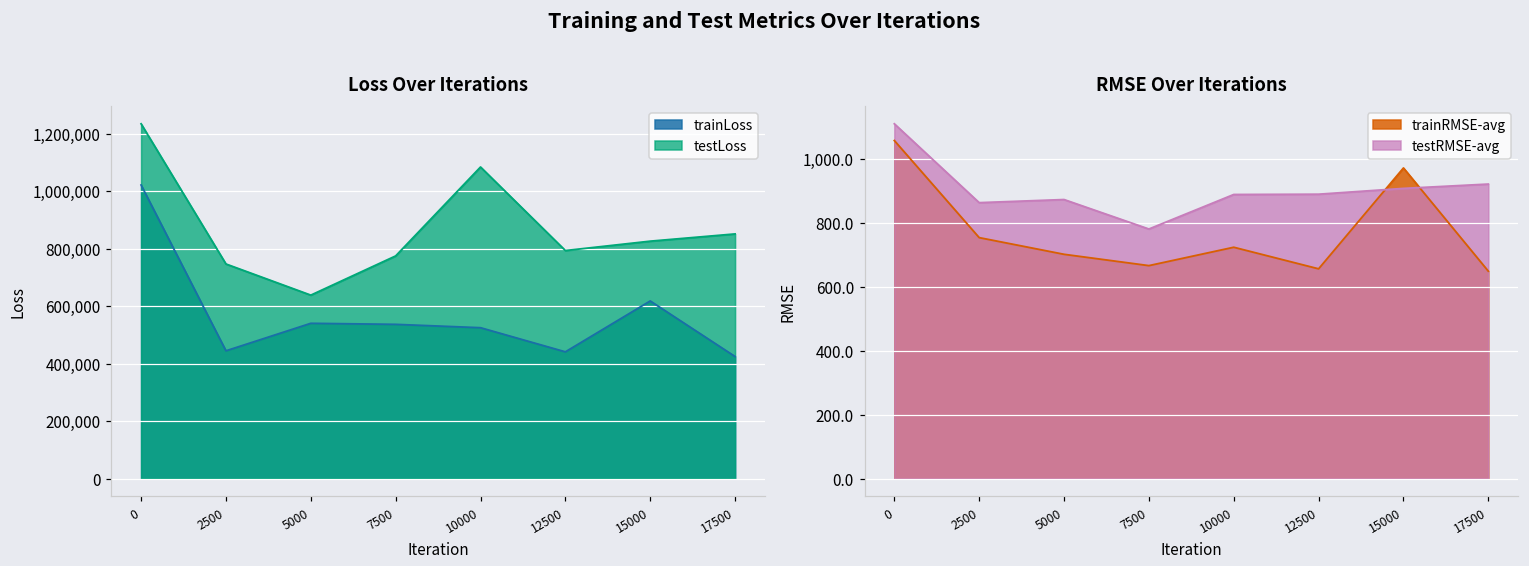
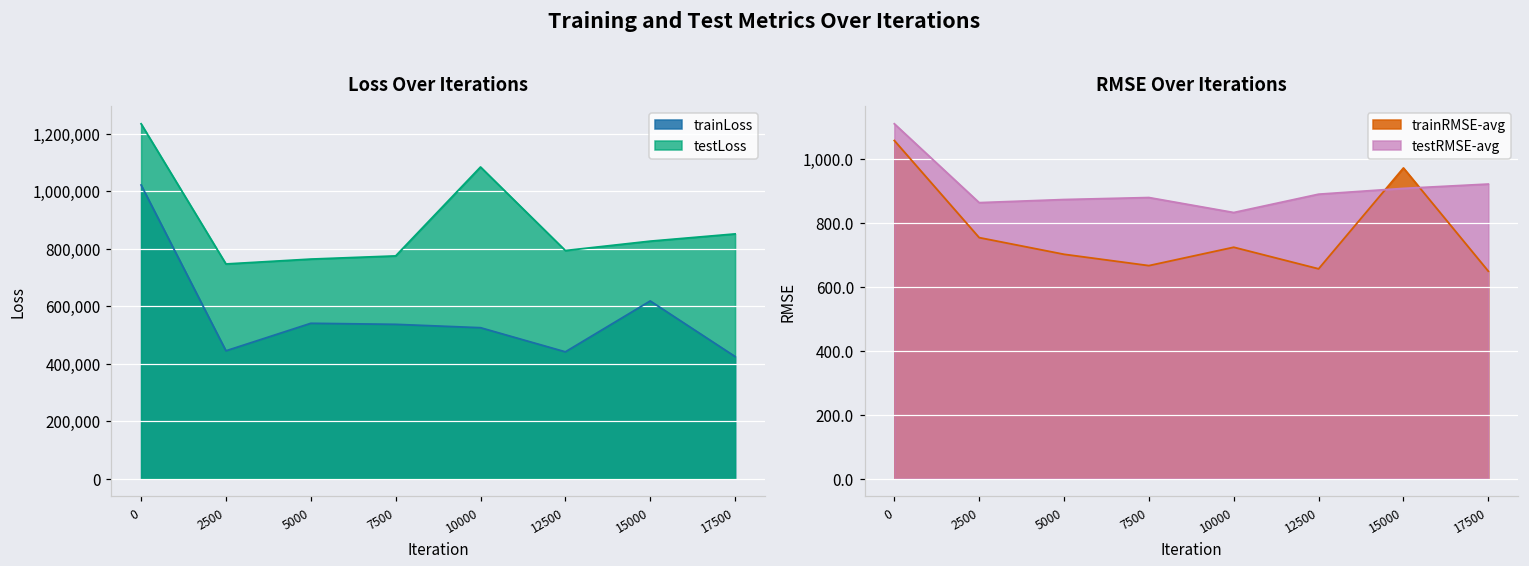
Loss Over Iterations, testLoss, 5000: 640,000 -> 760,000
RMSE Over Iterations, testRMSE-avg, 7500: 780 -> 880
RMSE Over Iterations, testRMSE-avg, 10000: 890 -> 830
